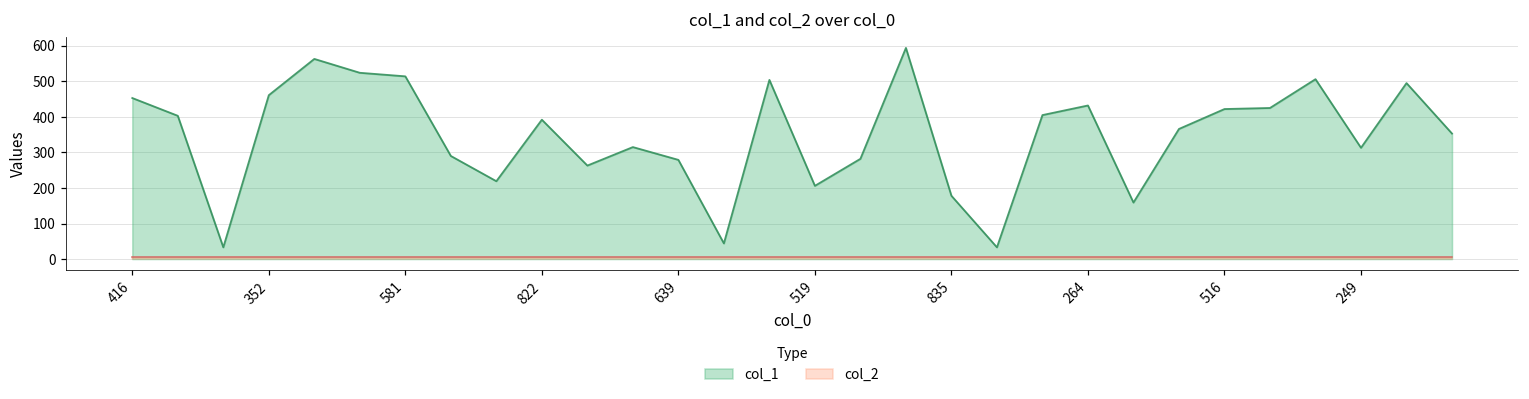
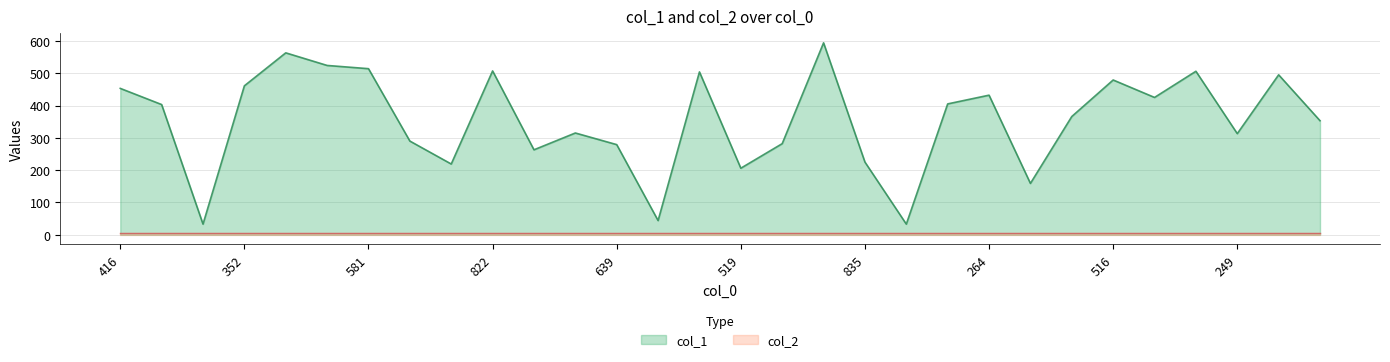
col_1, 822: 390 -> 510
col_1, 835: 180 -> 230
col_1, 516: 420 -> 480
